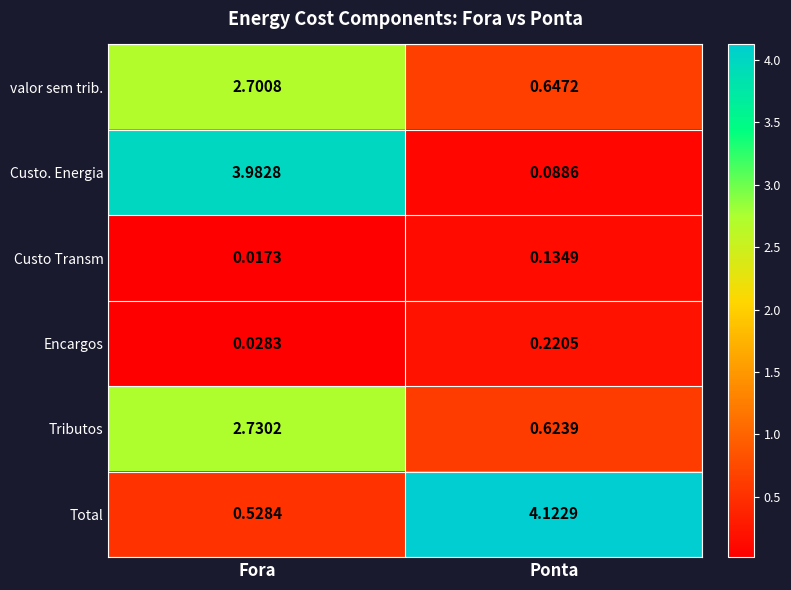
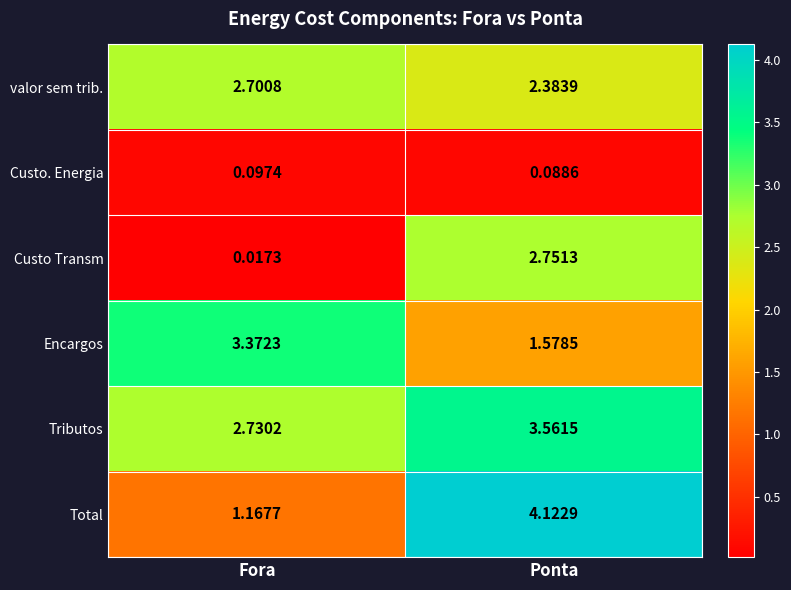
valor sem trib., Ponta: 0.6472 -> 2.3839
Custo. Energia, Fora: 3.9828 -> 0.0974
Custo Transm, Ponta: 0.1349 -> 2.7513
Encargos, Fora: 0.0283 -> 3.3723
Encargos, Ponta: 0.2205 -> 1.5785
Tributos, Ponta: 0.6239 -> 3.5615
Total, Fora: 0.5284 -> 1.1677
